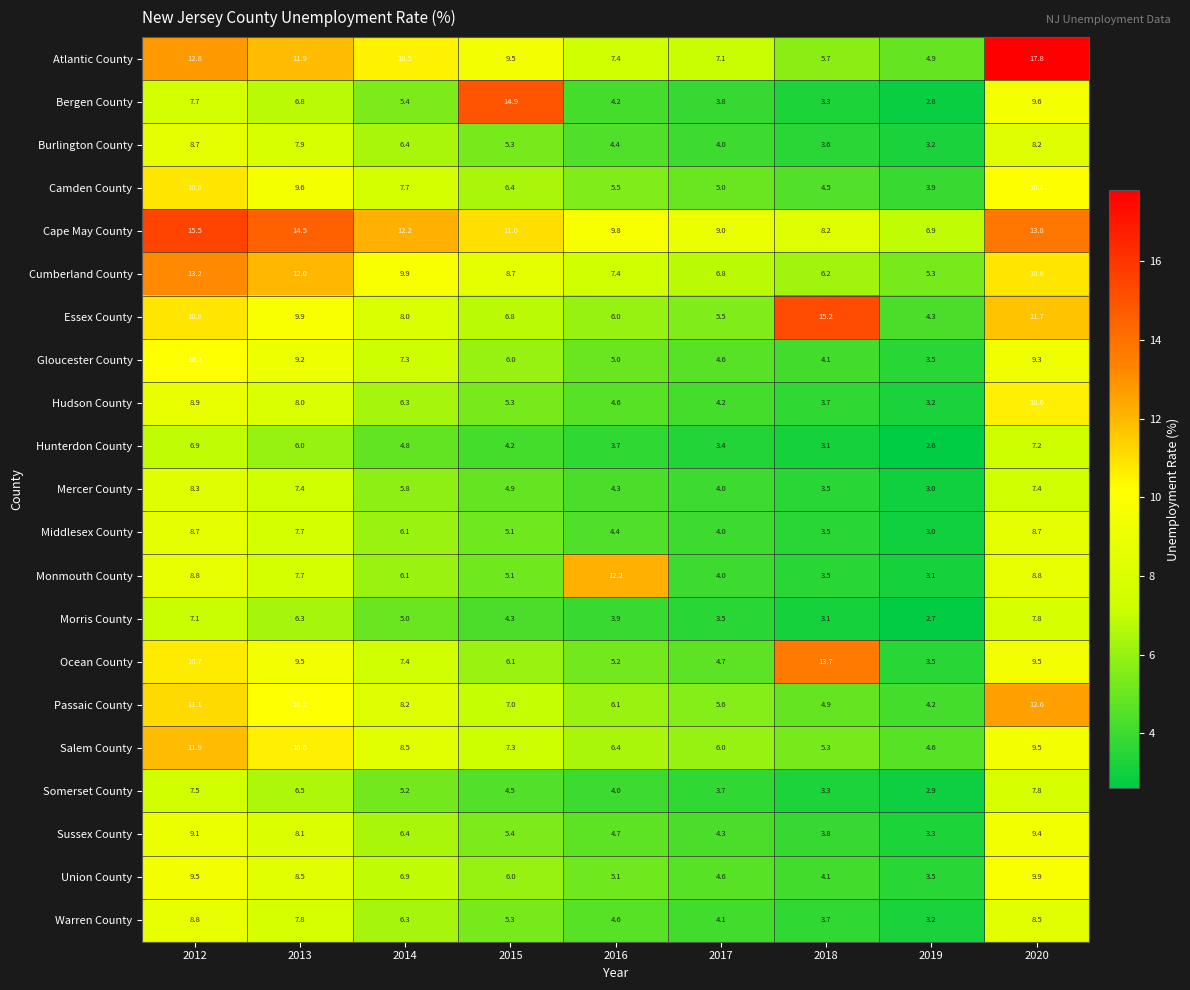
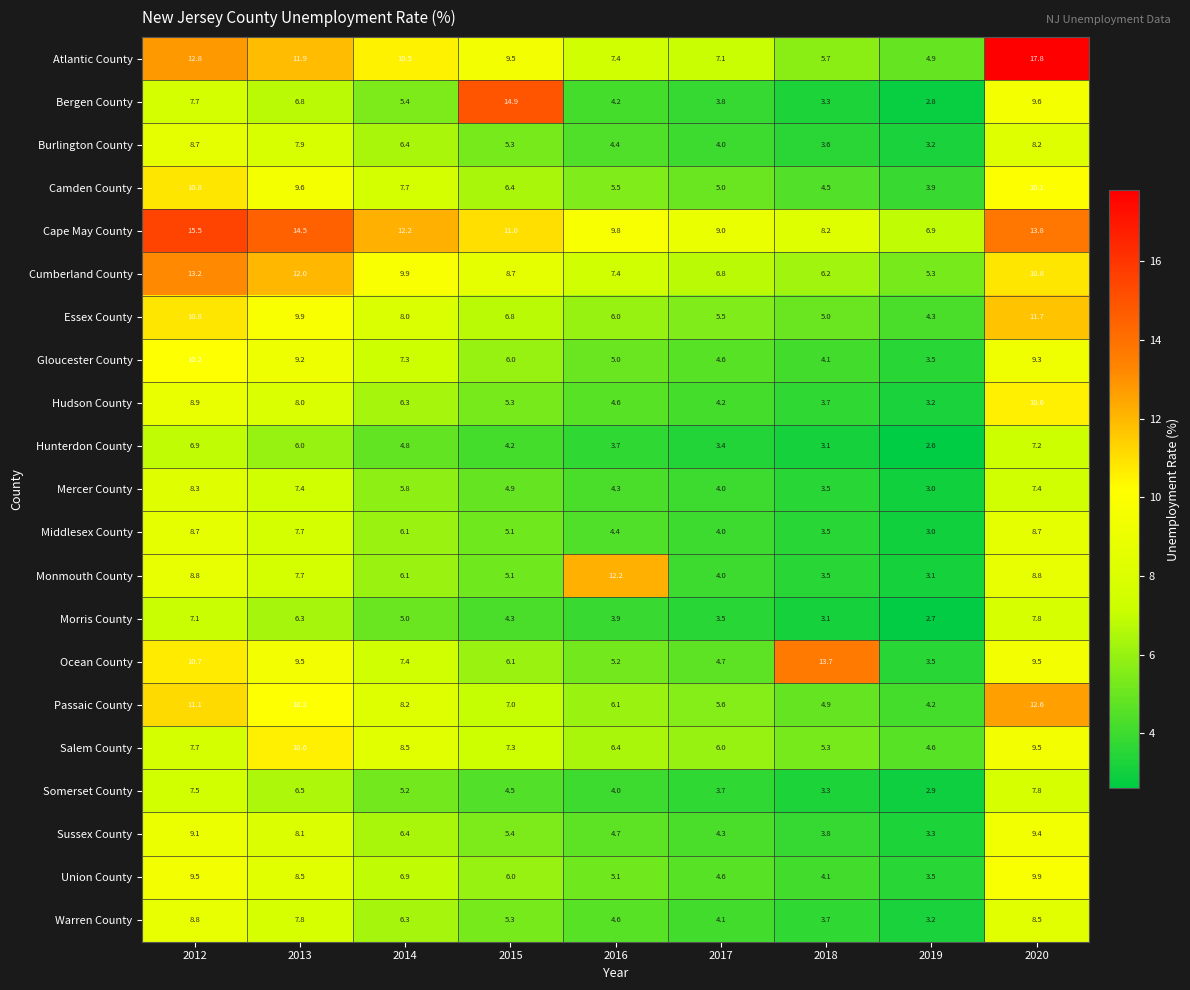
Essex County, 2018: 15.2 -> 5.0
Salem County, 2012: 11.9 -> 7.7
